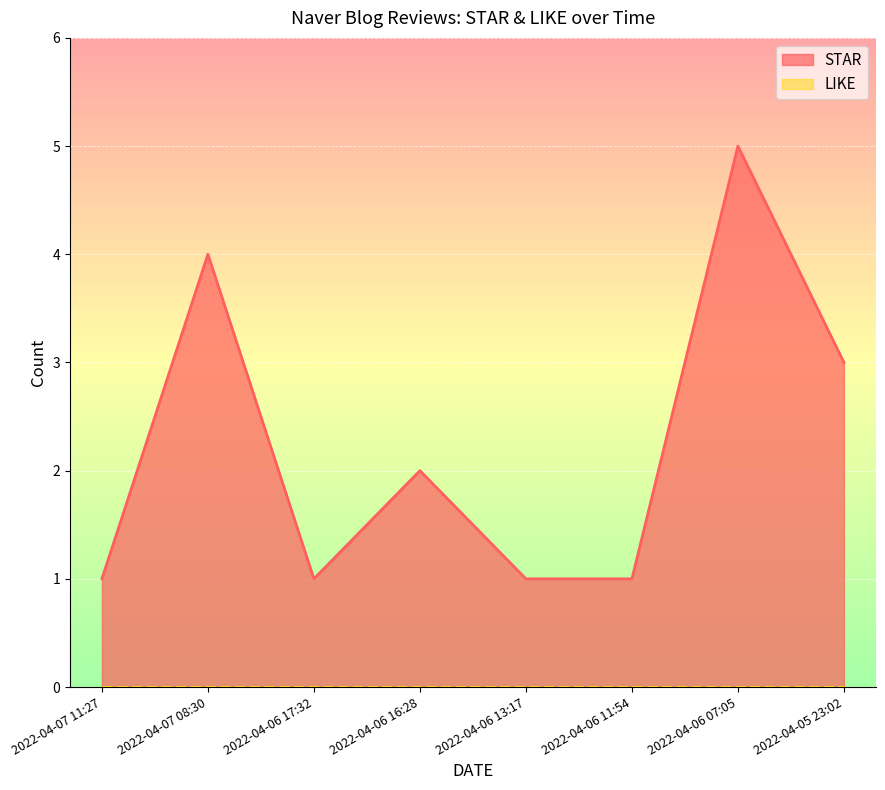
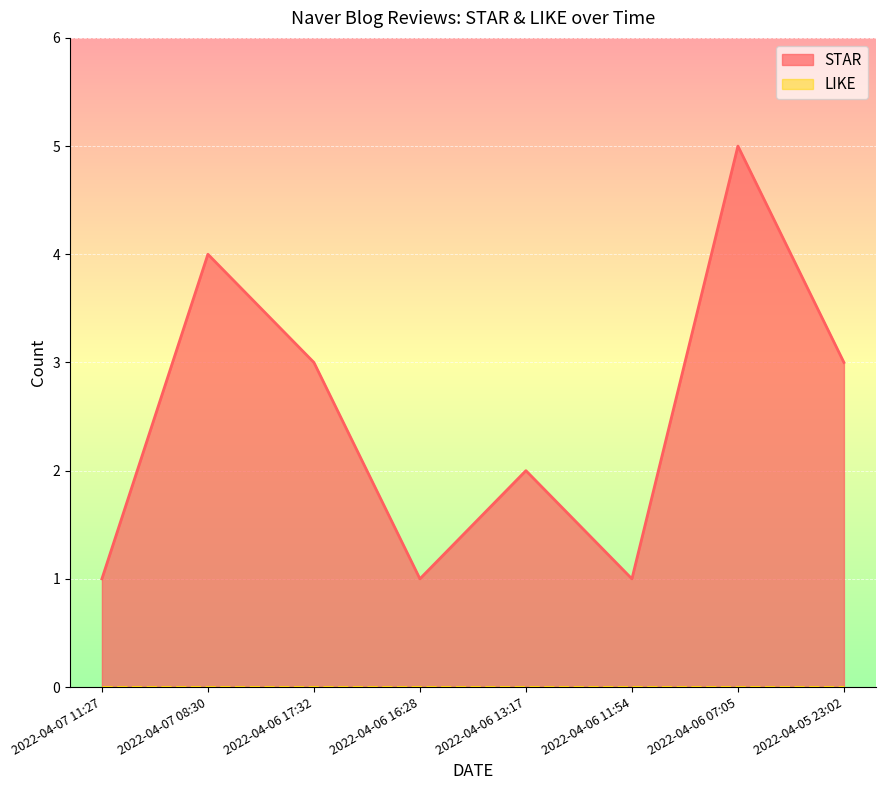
STAR, 2022-04-06 17:32: 1 -> 3
STAR, 2022-04-06 16:28: 2 -> 1
STAR, 2022-04-06 13:17: 1 -> 2
